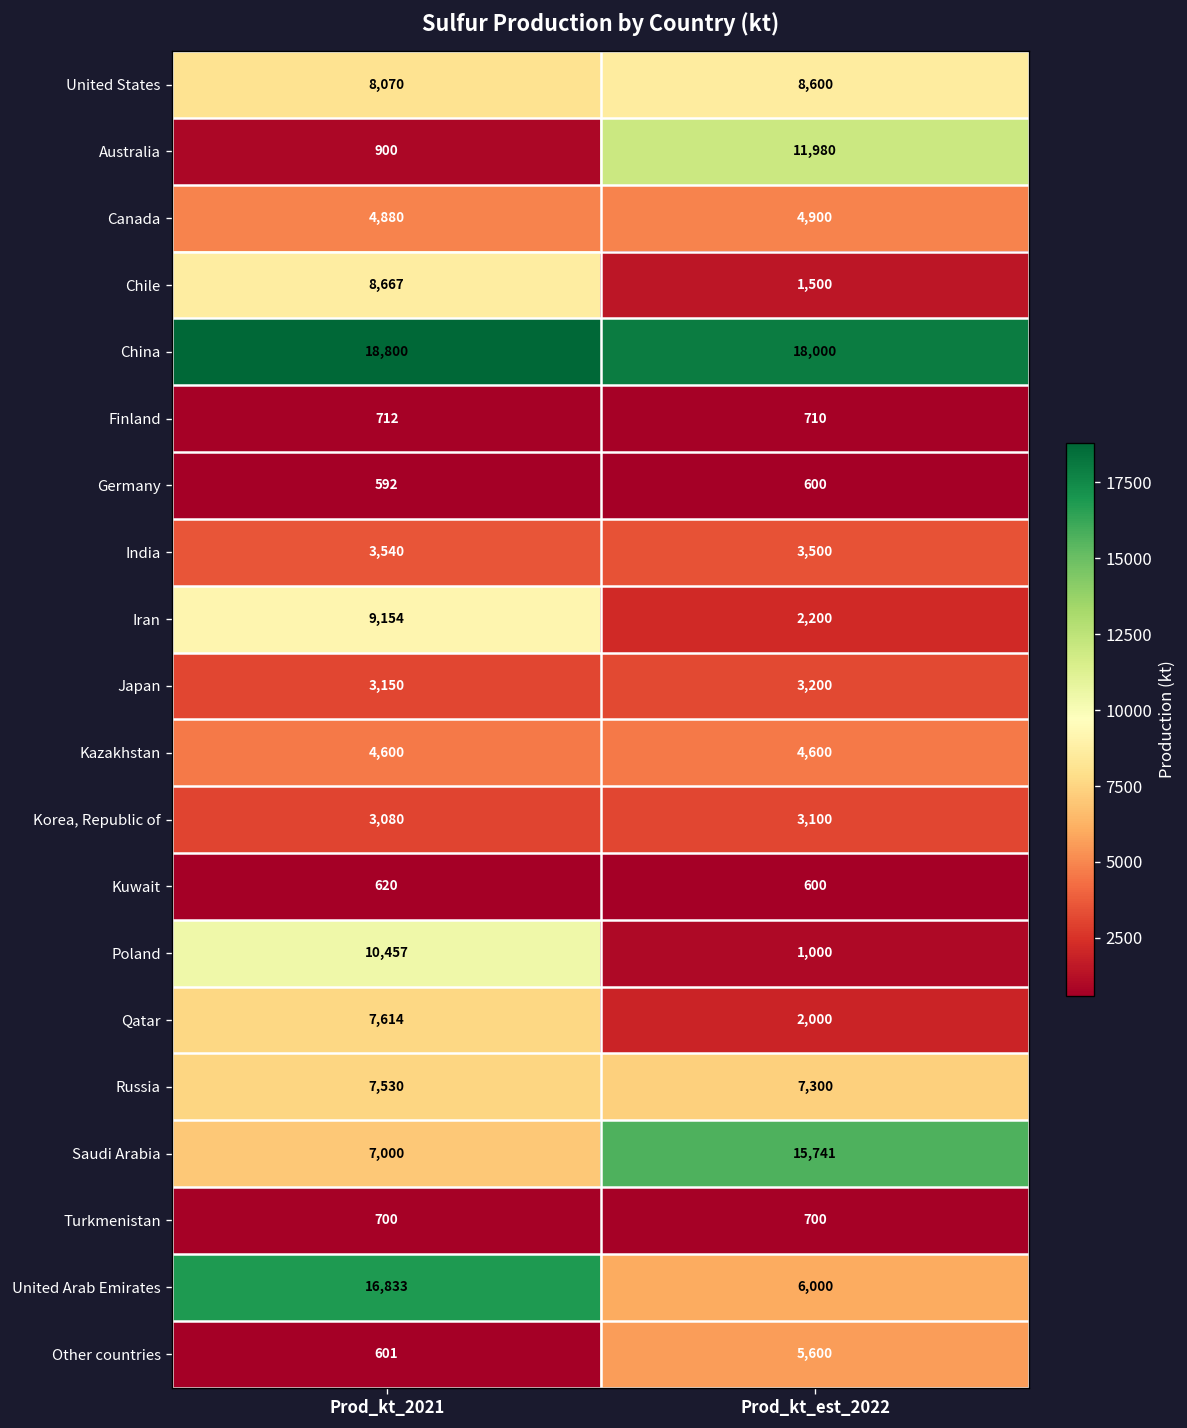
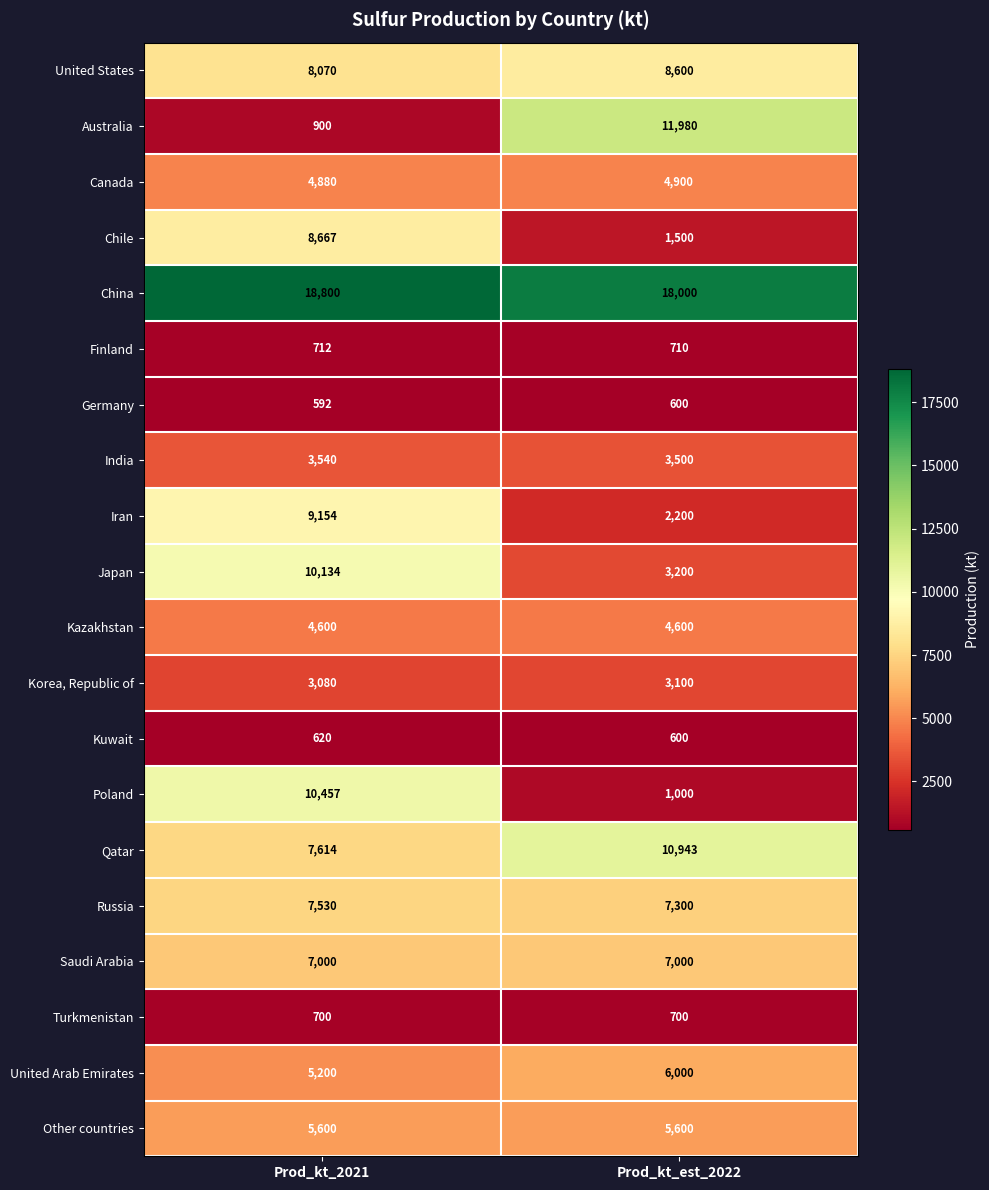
Japan, Prod_kt_2021: 3,150 -> 10,134
Qatar, Prod_kt_est_2022: 2,000 -> 10,943
Saudi Arabia, Prod_kt_est_2022: 15,741 -> 7,000
United Arab Emirates, Prod_kt_2021: 16,833 -> 5,200
Other countries, Prod_kt_2021: 601 -> 5,600
